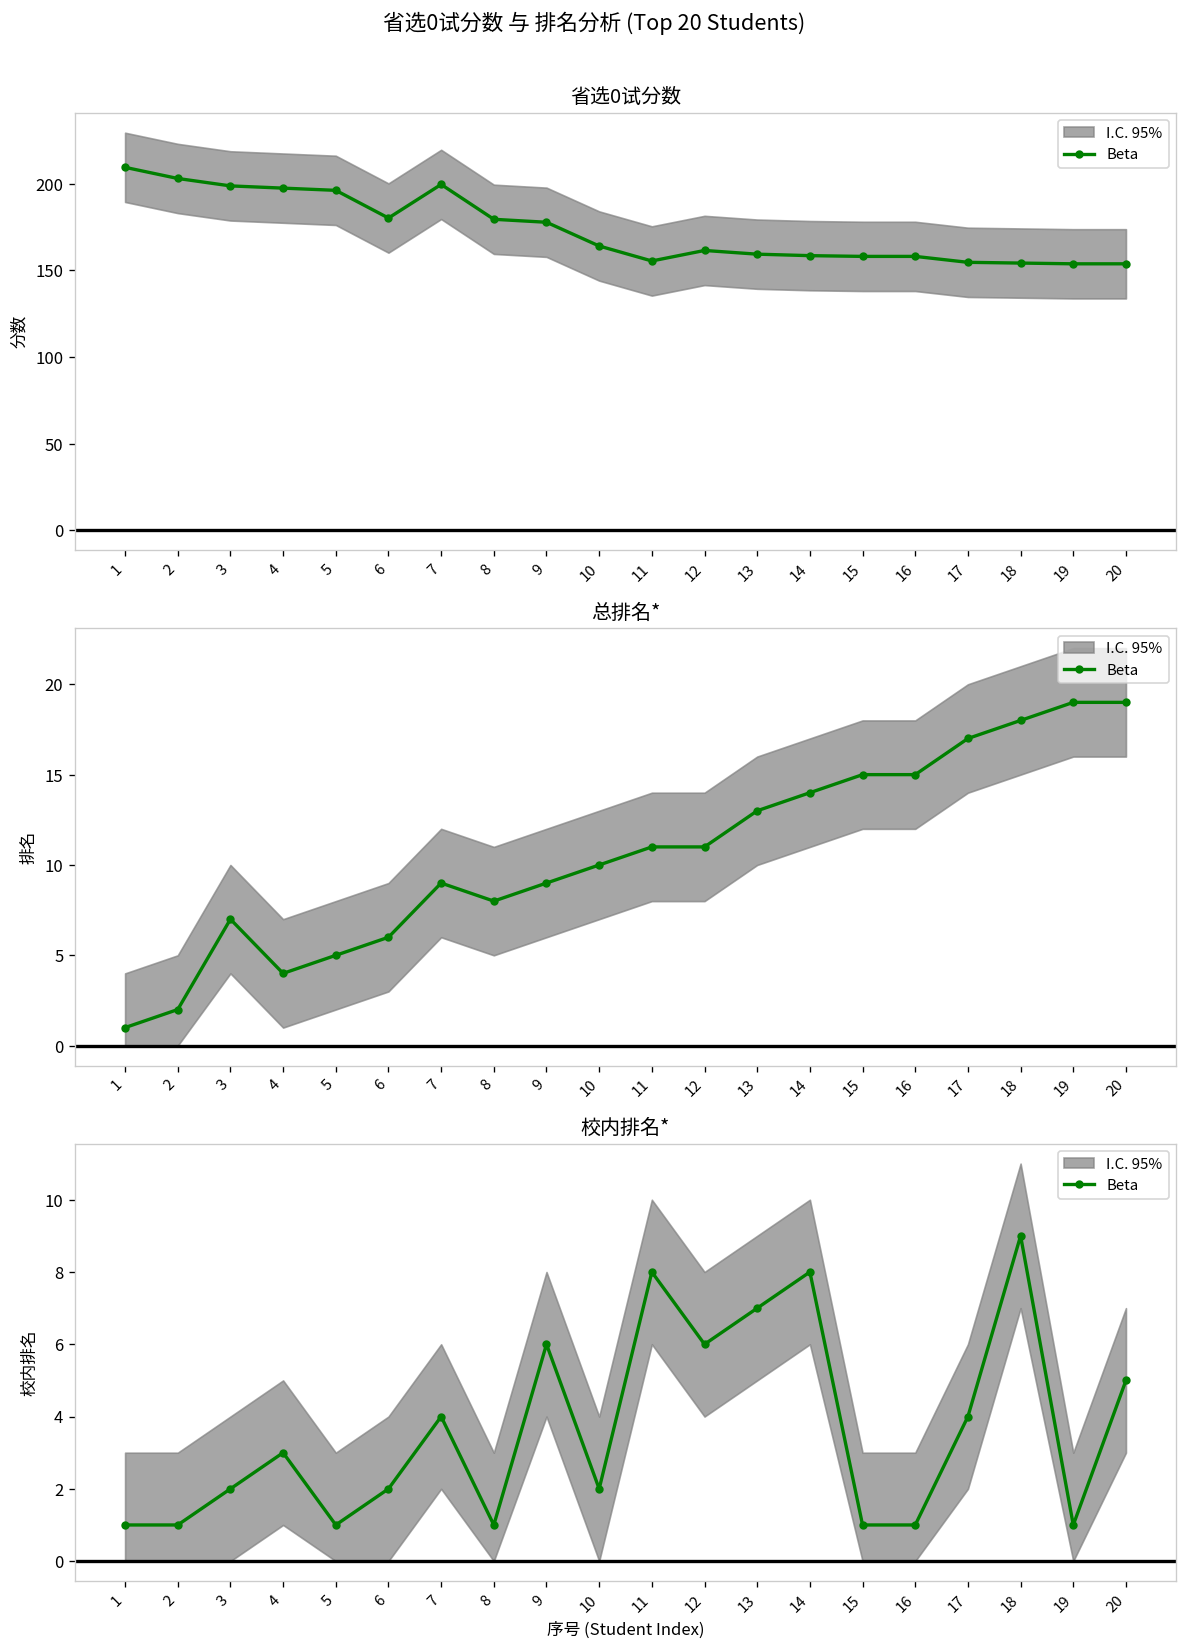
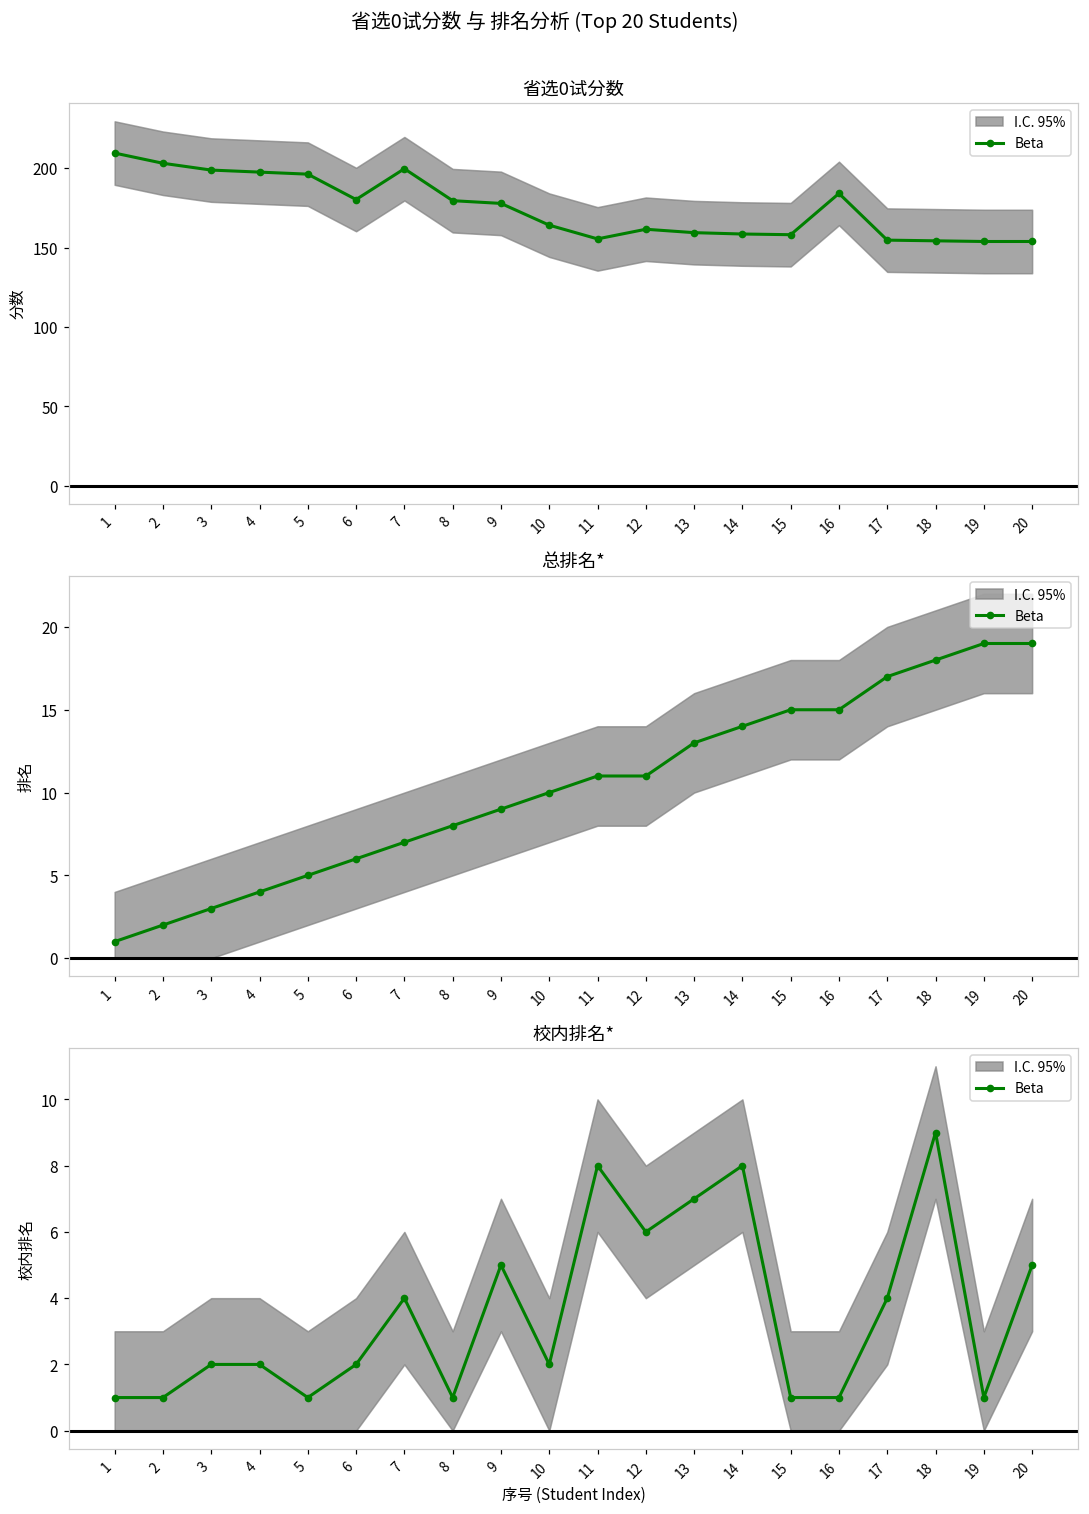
省选0试分数, Beta, 16: 158 -> 184
总排名*, Beta, 3: 7 -> 3
总排名*, Beta, 7: 9 -> 7
校内排名*, Beta, 4: 3 -> 2
校内排名*, Beta, 9: 6 -> 5
